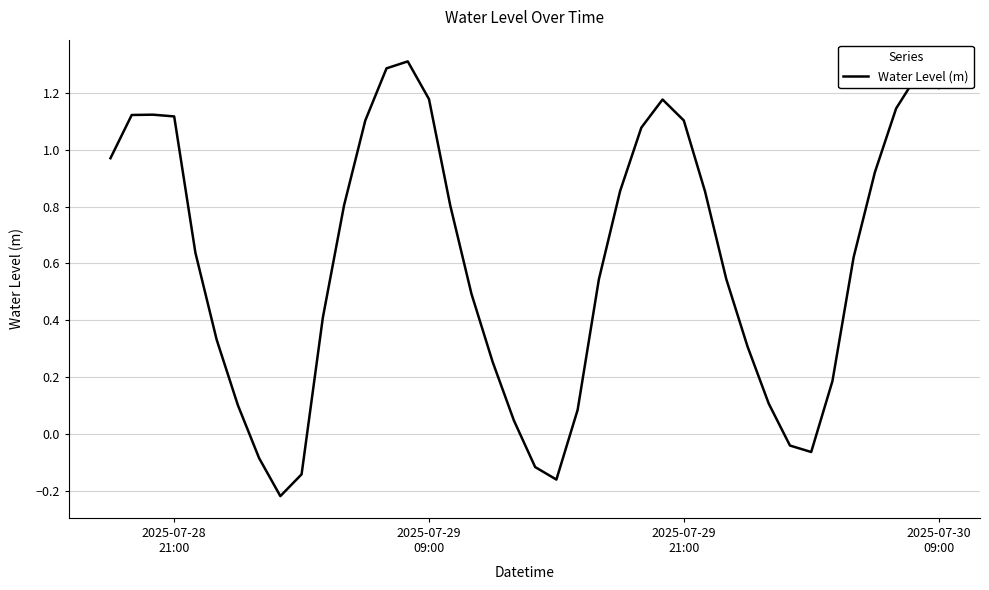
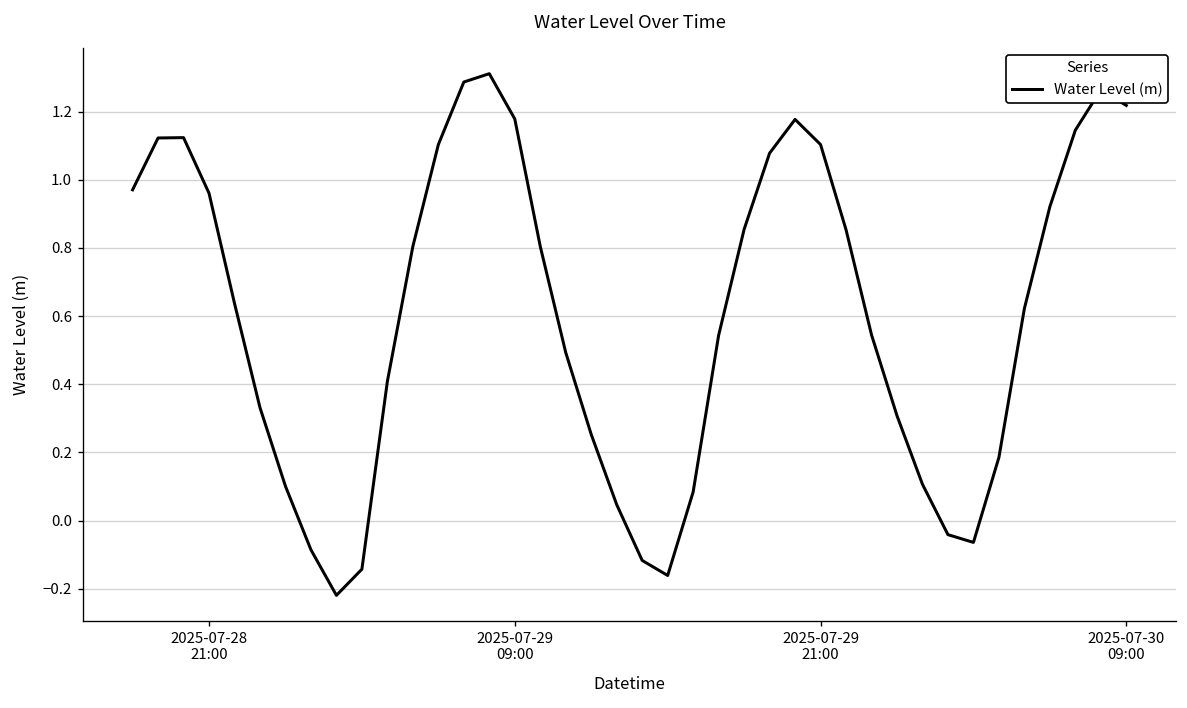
2025-07-28 21:00: 1.12 -> 0.96
